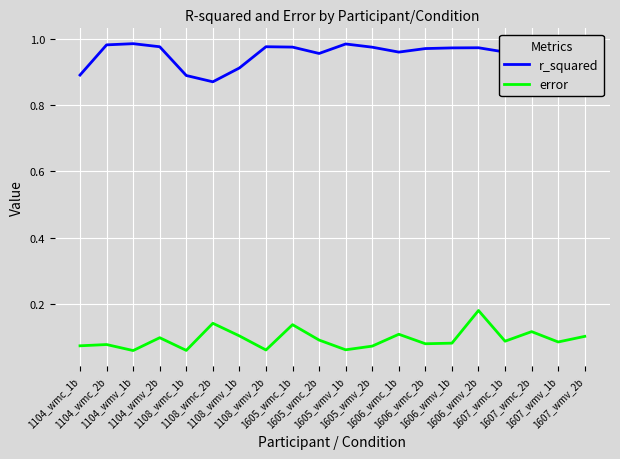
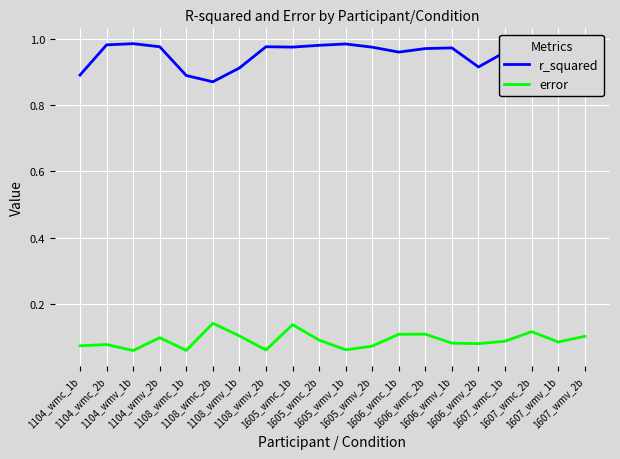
r_squared, 1605_wmc_2b: 0.96 -> 0.98
error, 1606_wmc_2b: 0.08 -> 0.11
r_squared, 1606_wmv_2b: 0.97 -> 0.91
error, 1606_wmv_2b: 0.18 -> 0.08
